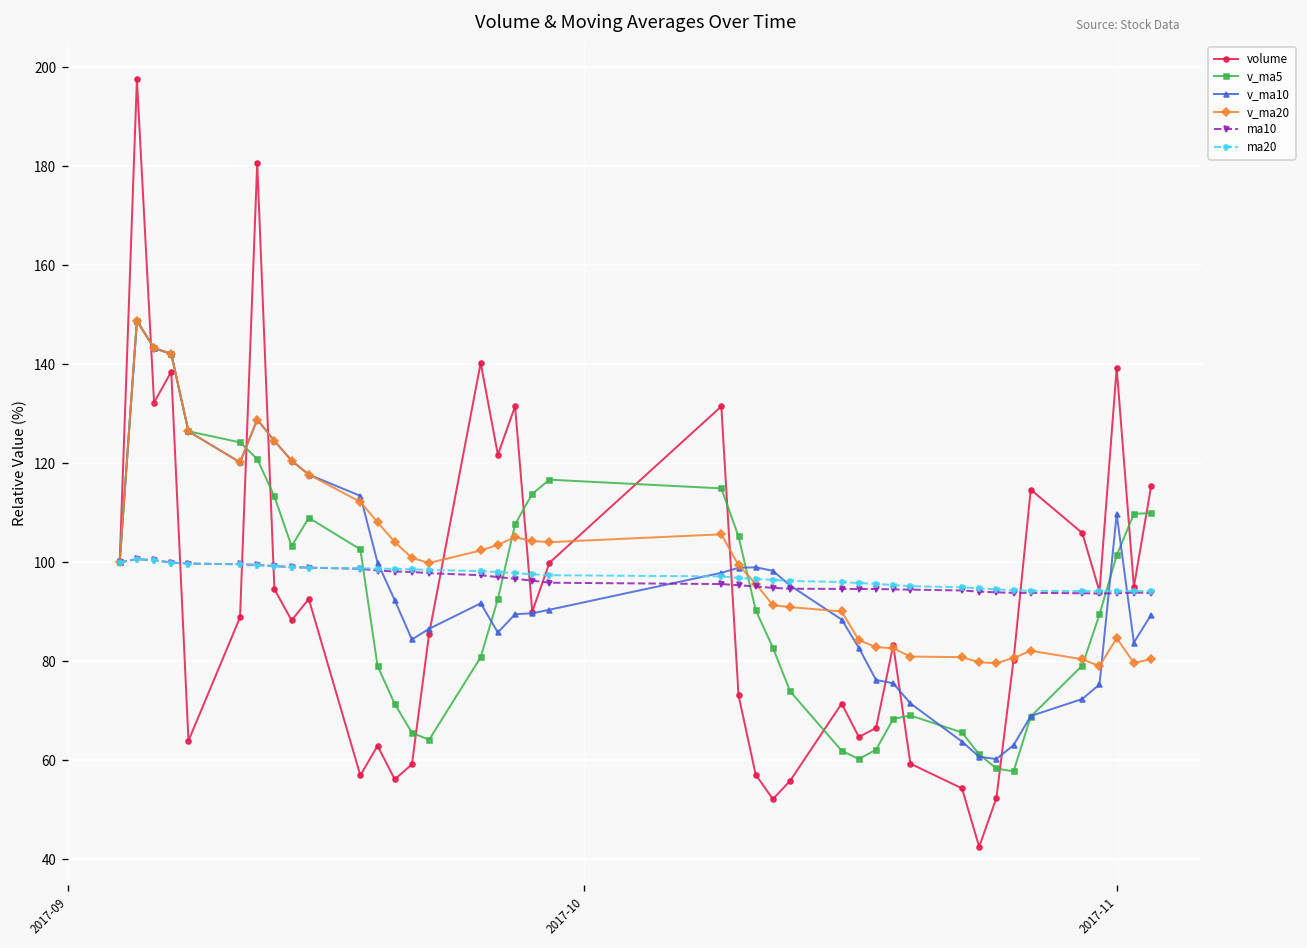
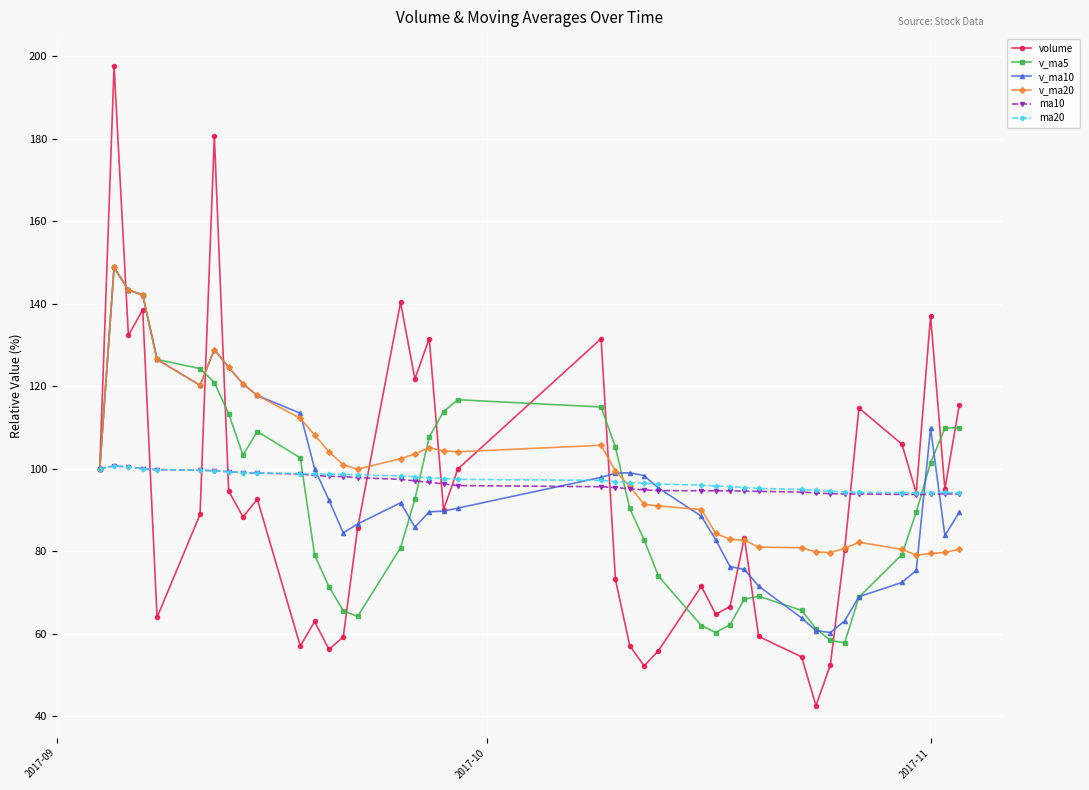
volume, 2017-11: 139 -> 137
v_ma20, 2017-11: 85 -> 79
